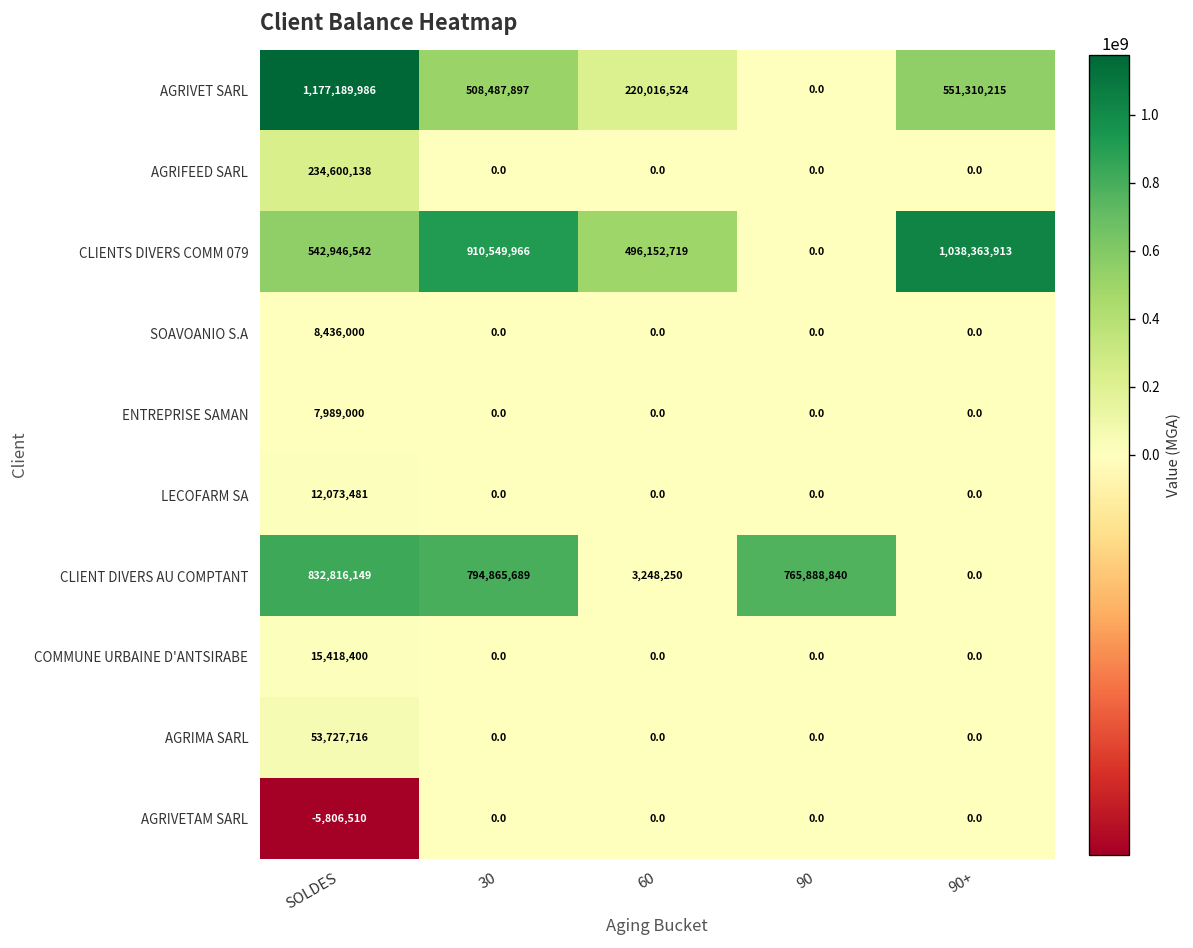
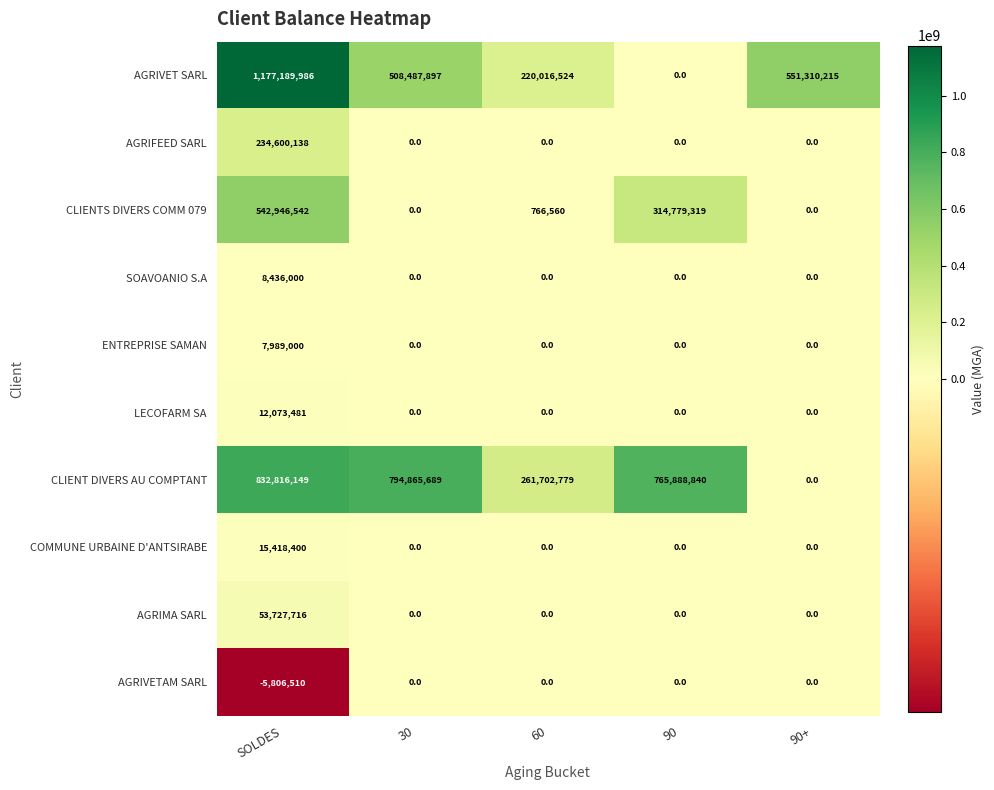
CLIENTS DIVERS COMM 079, 30: 910,549,966 -> 0.0
CLIENTS DIVERS COMM 079, 60: 496,152,719 -> 766,560
CLIENTS DIVERS COMM 079, 90: 0.0 -> 314,779,319
CLIENTS DIVERS COMM 079, 90+: 1,038,363,913 -> 0.0
CLIENT DIVERS AU COMPTANT, 60: 3,248,250 -> 261,702,779
